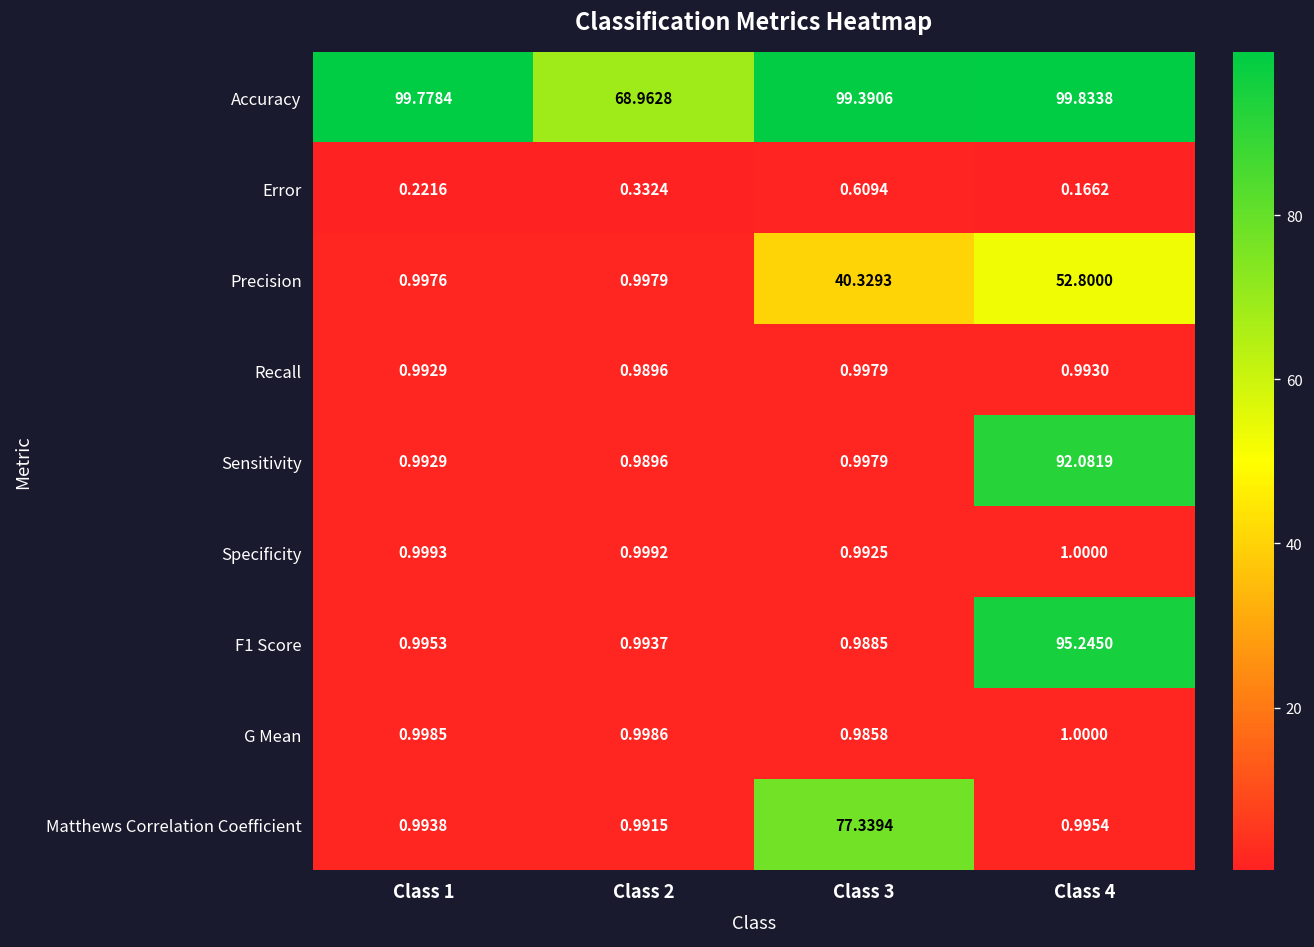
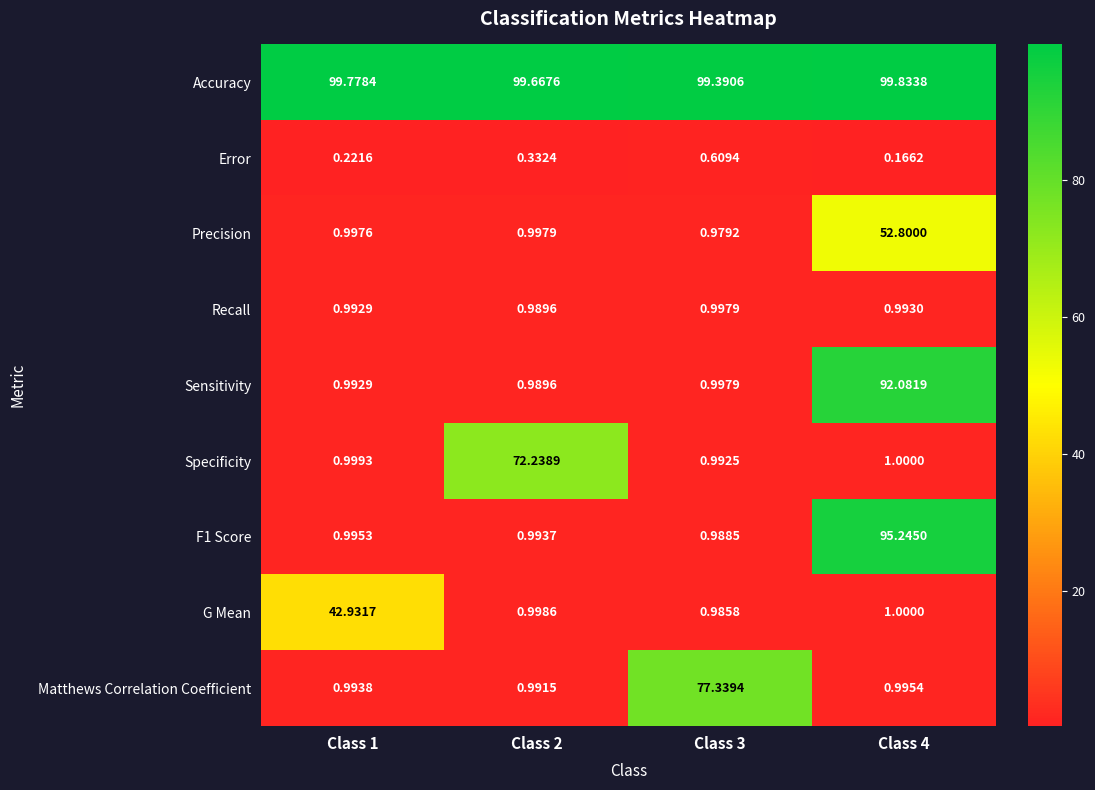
Accuracy, Class 2: 68.9628 -> 99.6676
Precision, Class 3: 40.3293 -> 0.9792
Specificity, Class 2: 0.9992 -> 72.2389
G Mean, Class 1: 0.9985 -> 42.9317
